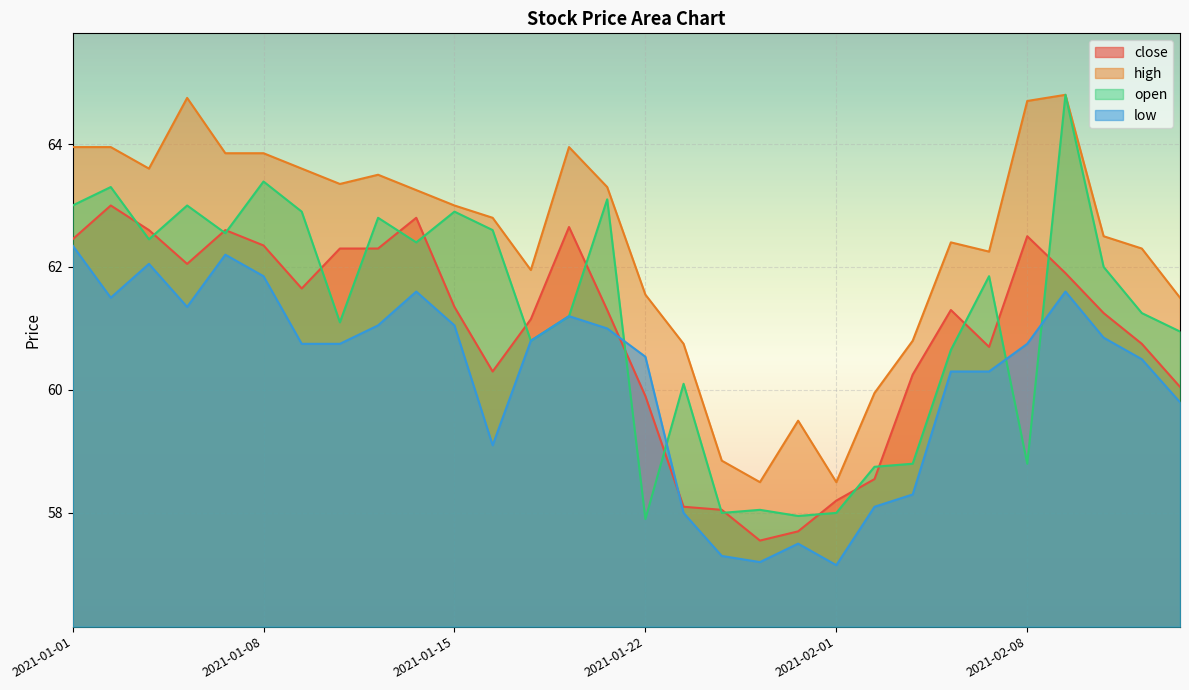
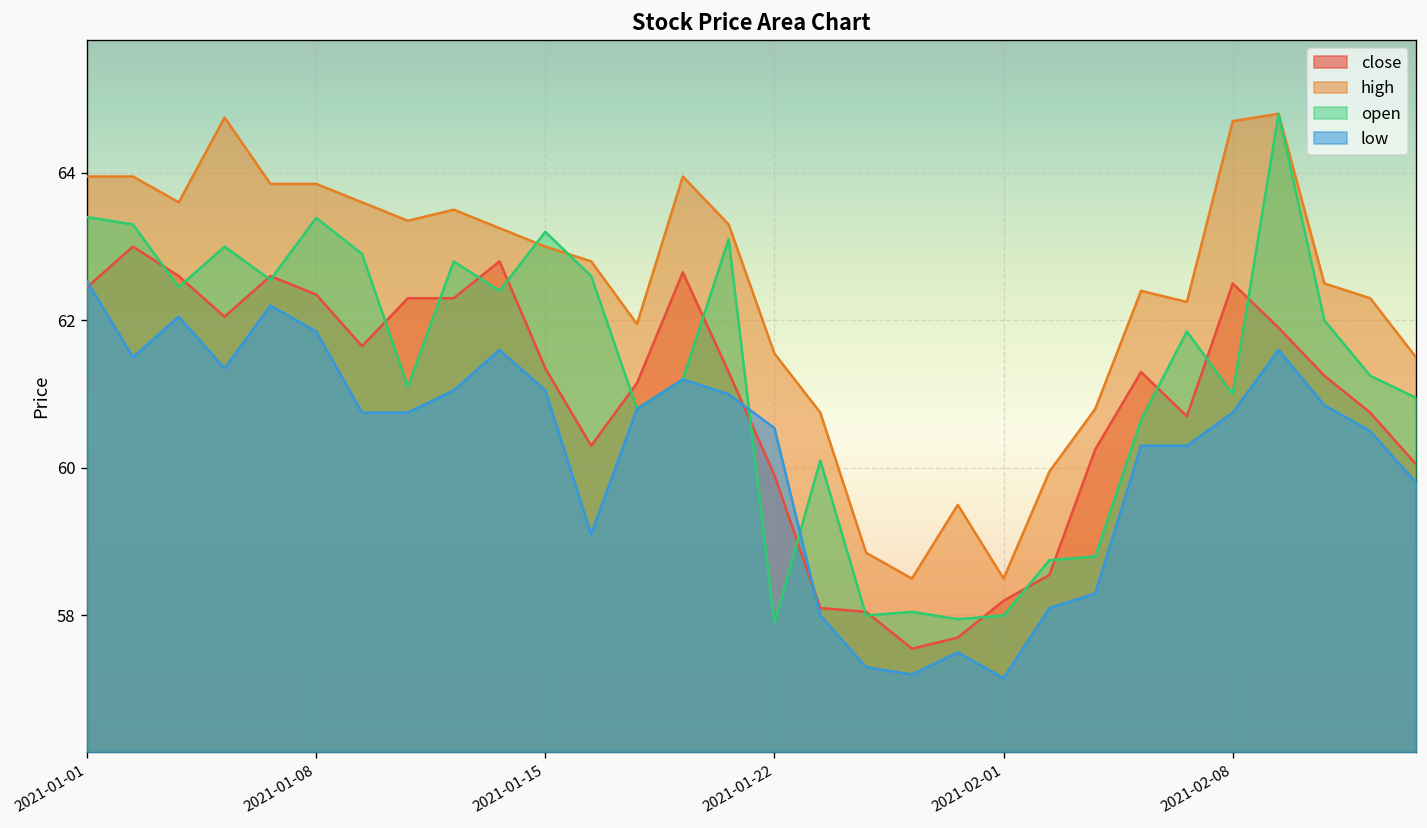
open, 2021-01-01: 63.0 -> 63.4
low, 2021-01-01: 62.4 -> 62.5
open, 2021-01-15: 62.9 -> 63.2
open, 2021-02-08: 58.8 -> 61.0
